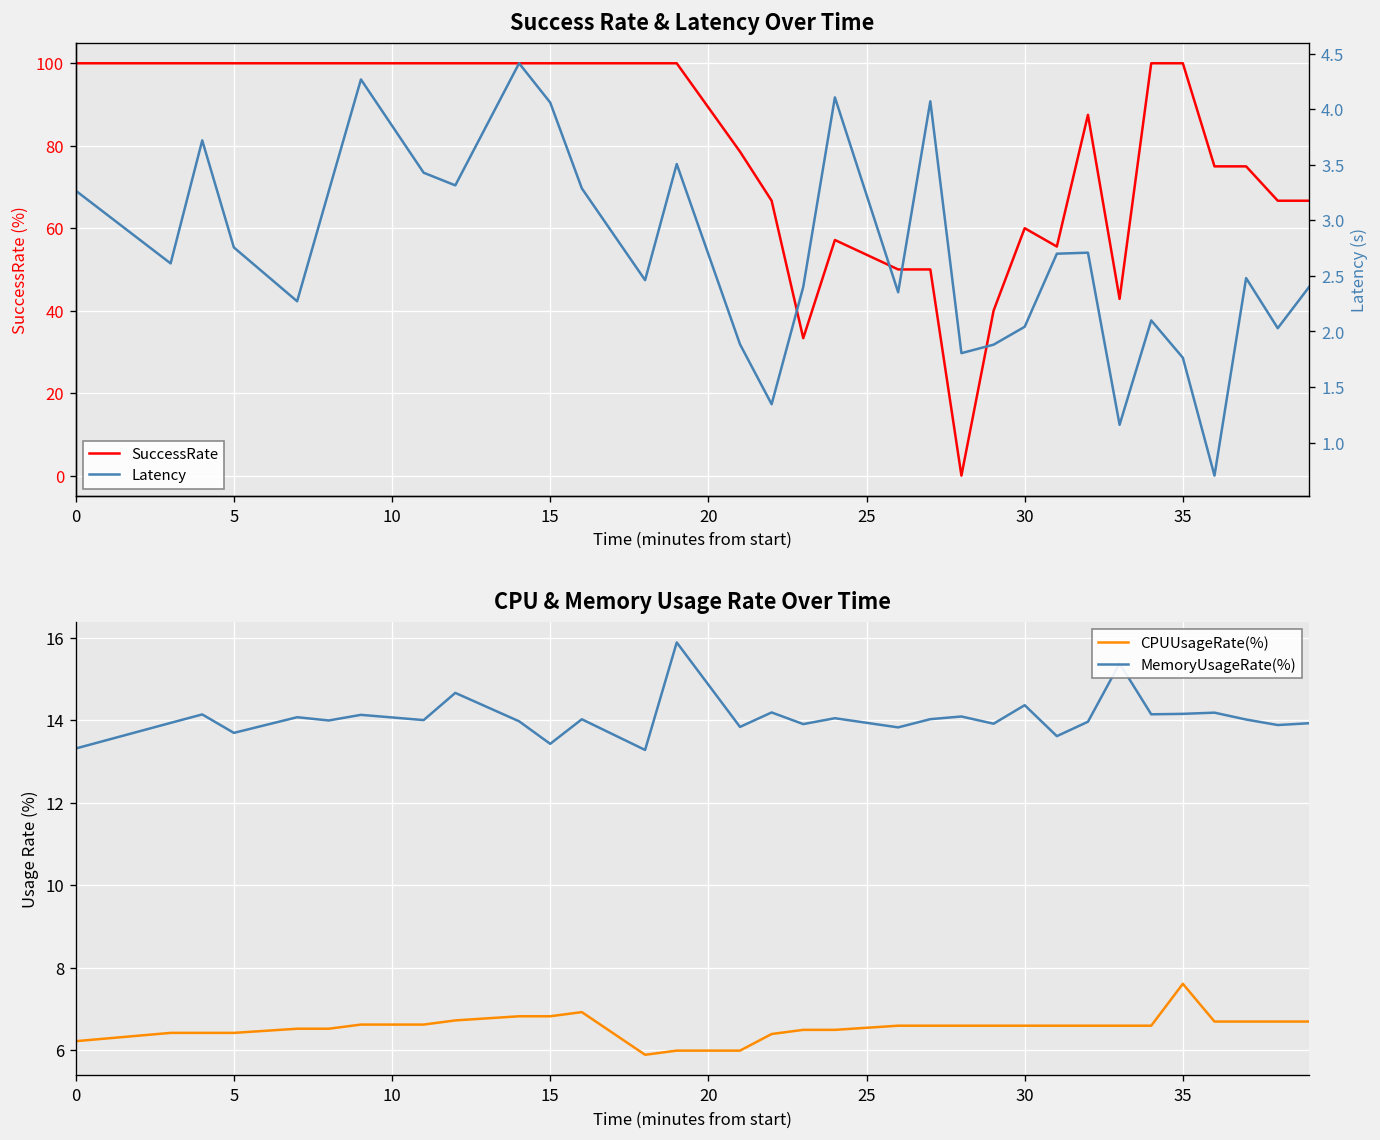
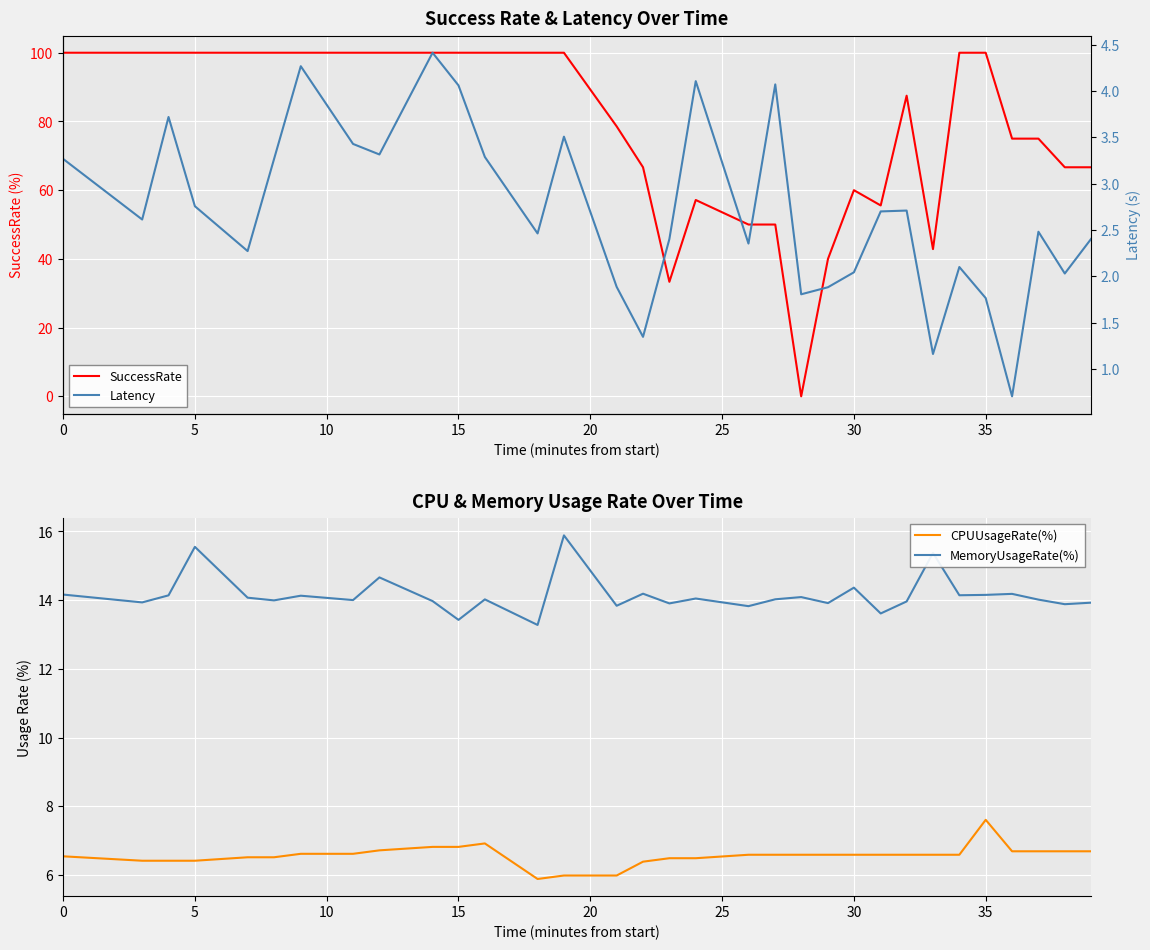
CPU & Memory Usage Rate Over Time, CPUUsageRate(%), 0: 6.2 -> 6.5
CPU & Memory Usage Rate Over Time, MemoryUsageRate(%), 0: 13.3 -> 14.2
CPU & Memory Usage Rate Over Time, MemoryUsageRate(%), 5: 13.7 -> 15.6
